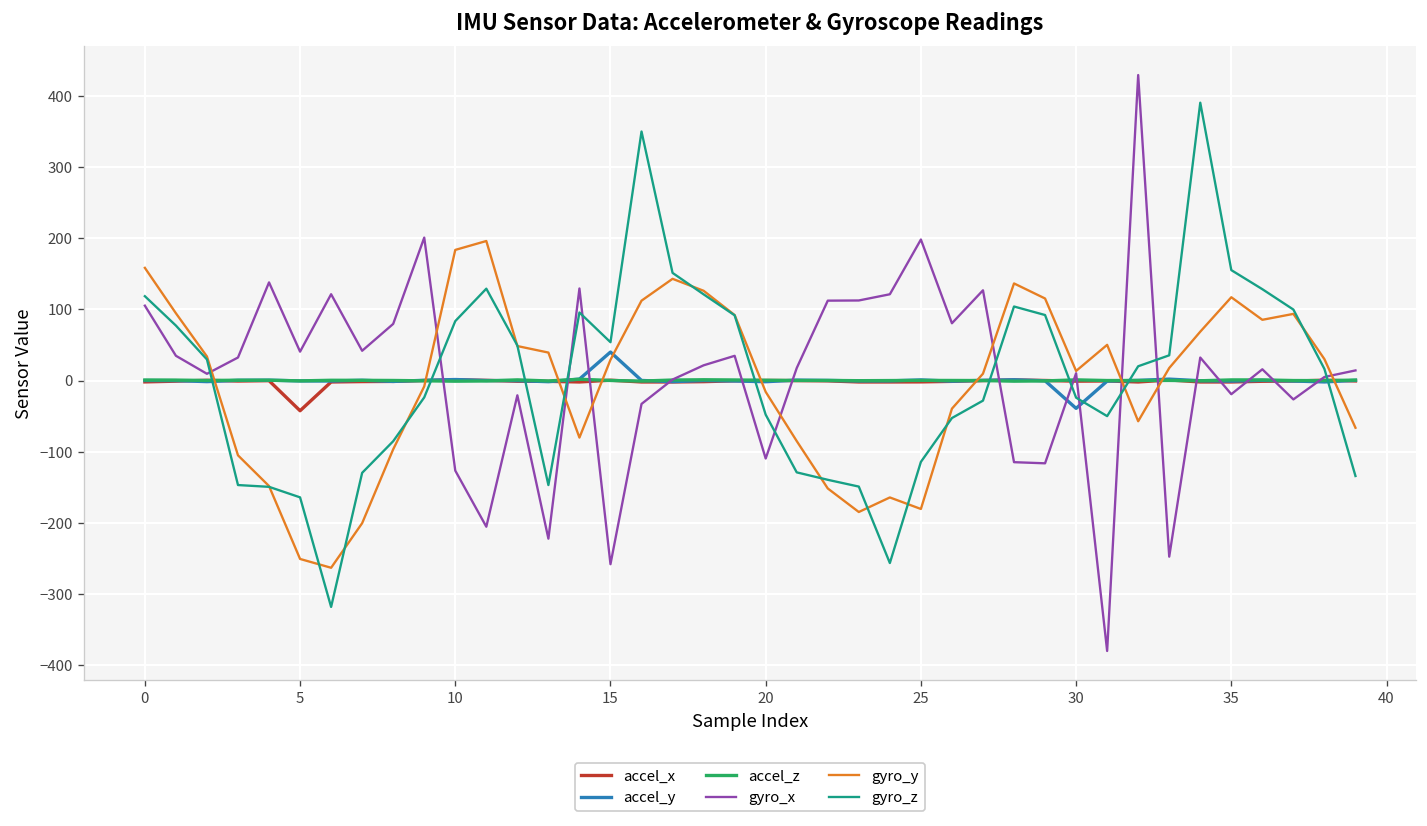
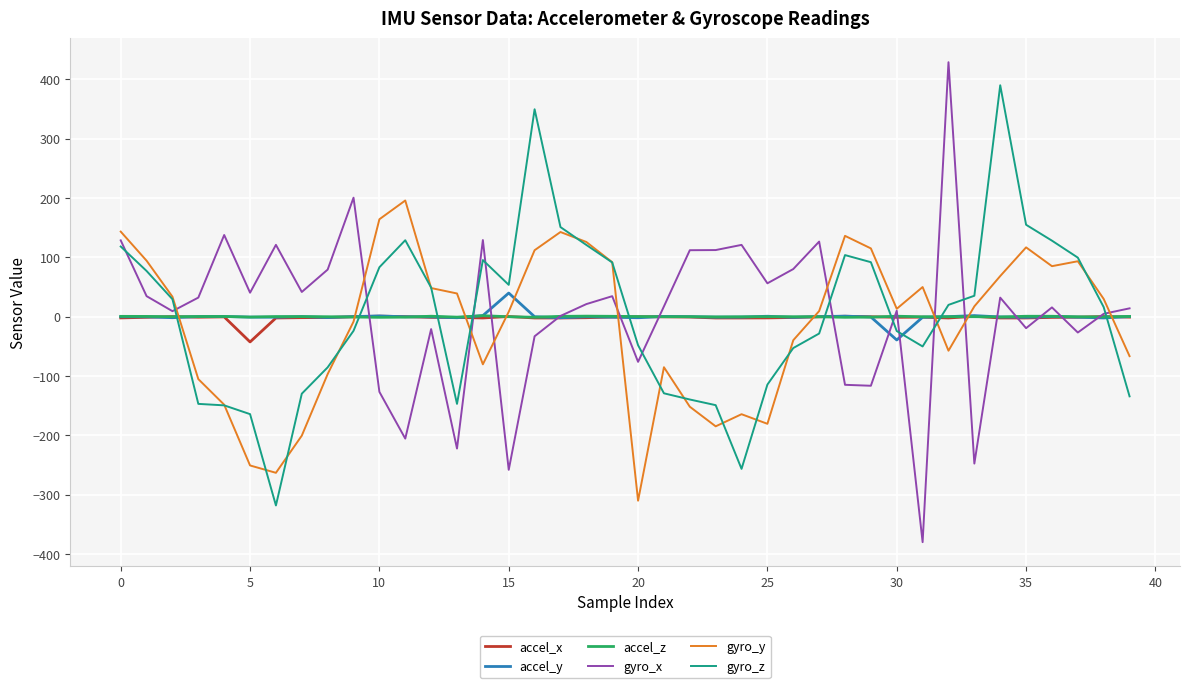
gyro_x, 0: 110 -> 130
gyro_y, 0: 160 -> 140
gyro_y, 10: 180 -> 160
gyro_y, 15: 30 -> 10
gyro_x, 20: -110 -> -80
gyro_y, 20: -20 -> -310
gyro_x, 25: 200 -> 60
